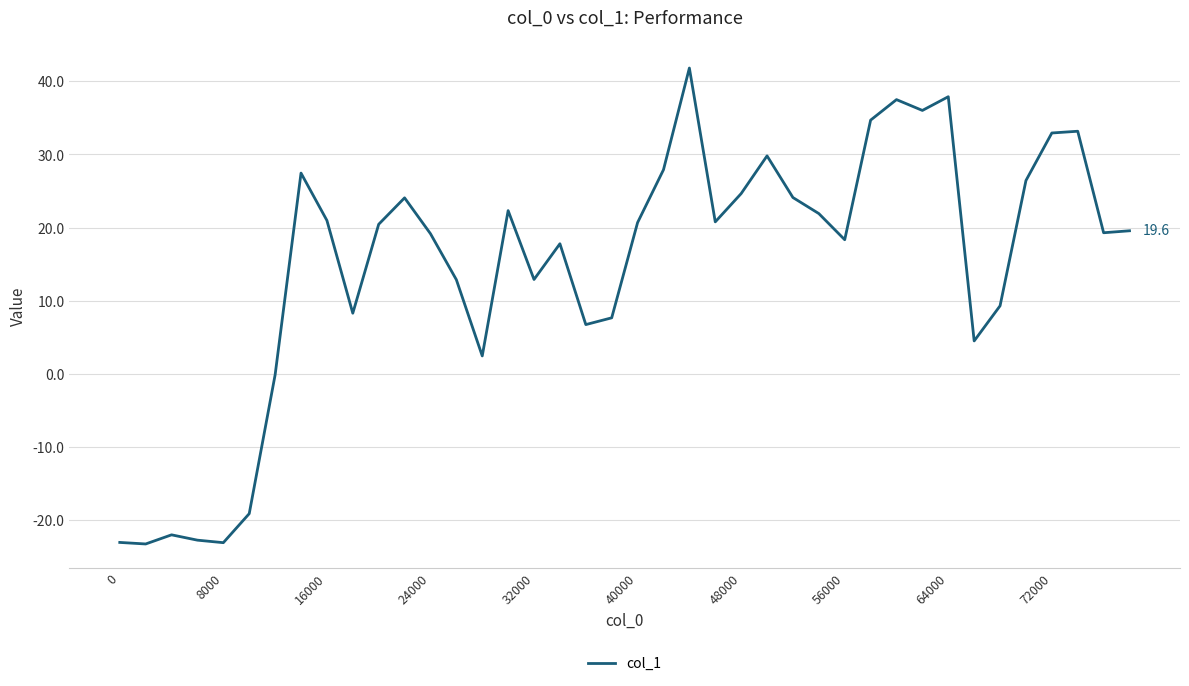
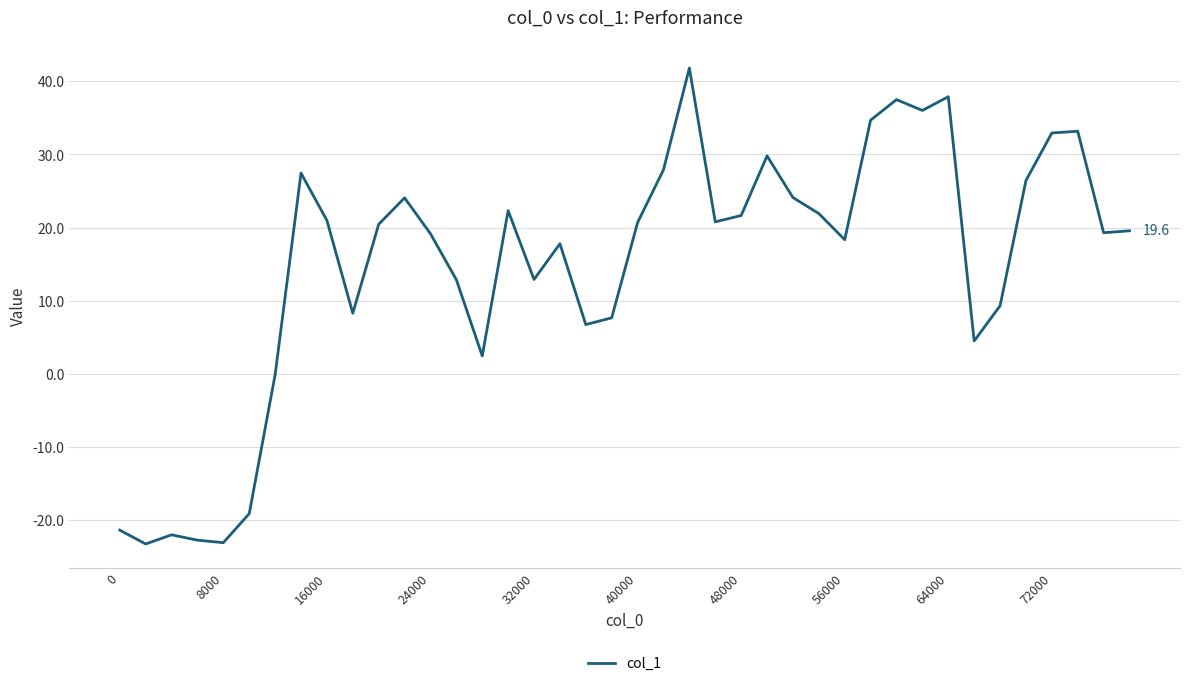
0: -23 -> -21
48000: 25 -> 22
